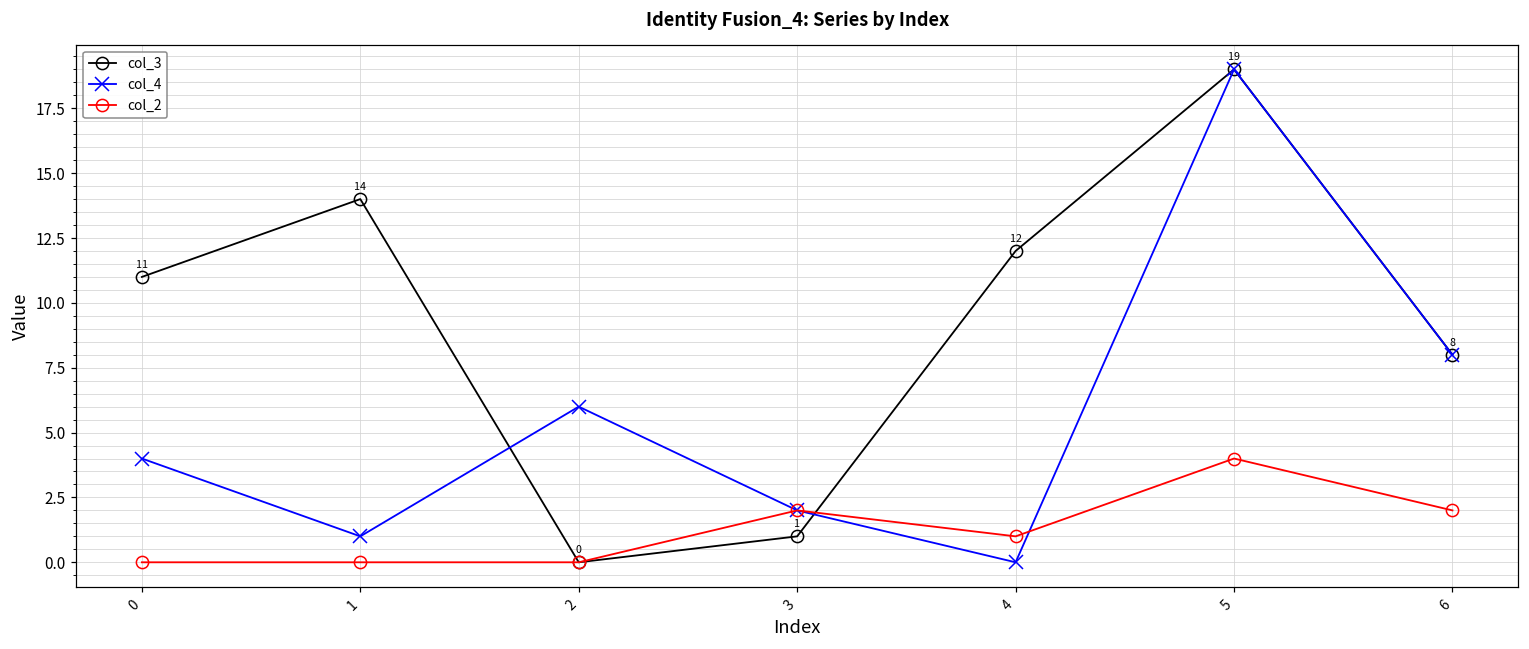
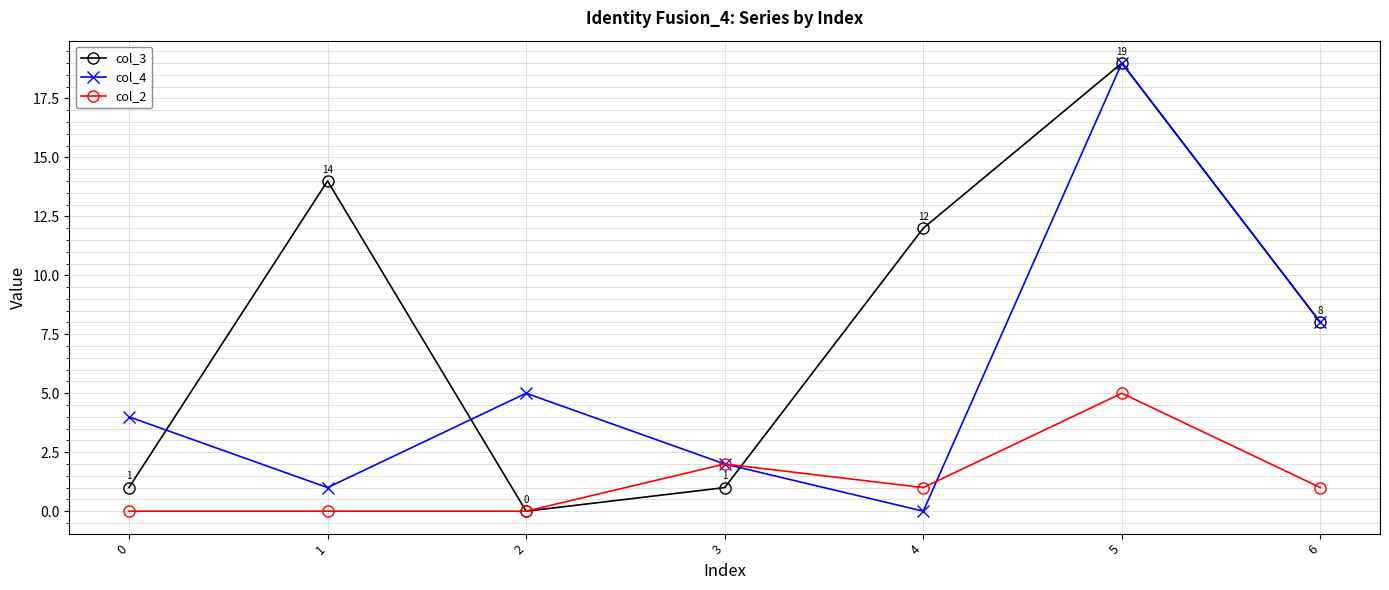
col_3, 0: 11 -> 1
col_4, 2: 6 -> 5
col_2, 5: 4 -> 5
col_2, 6: 2 -> 1
